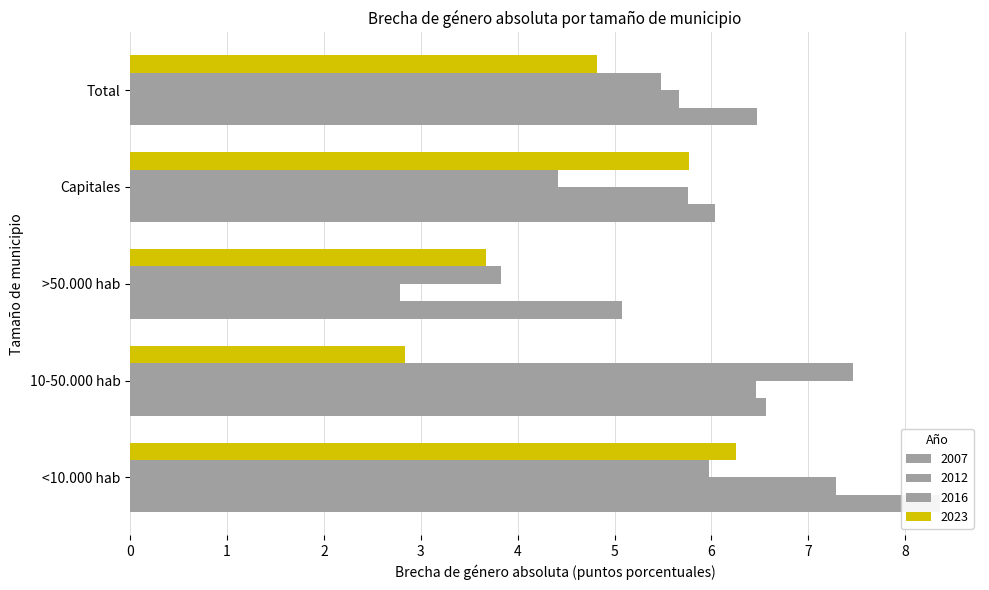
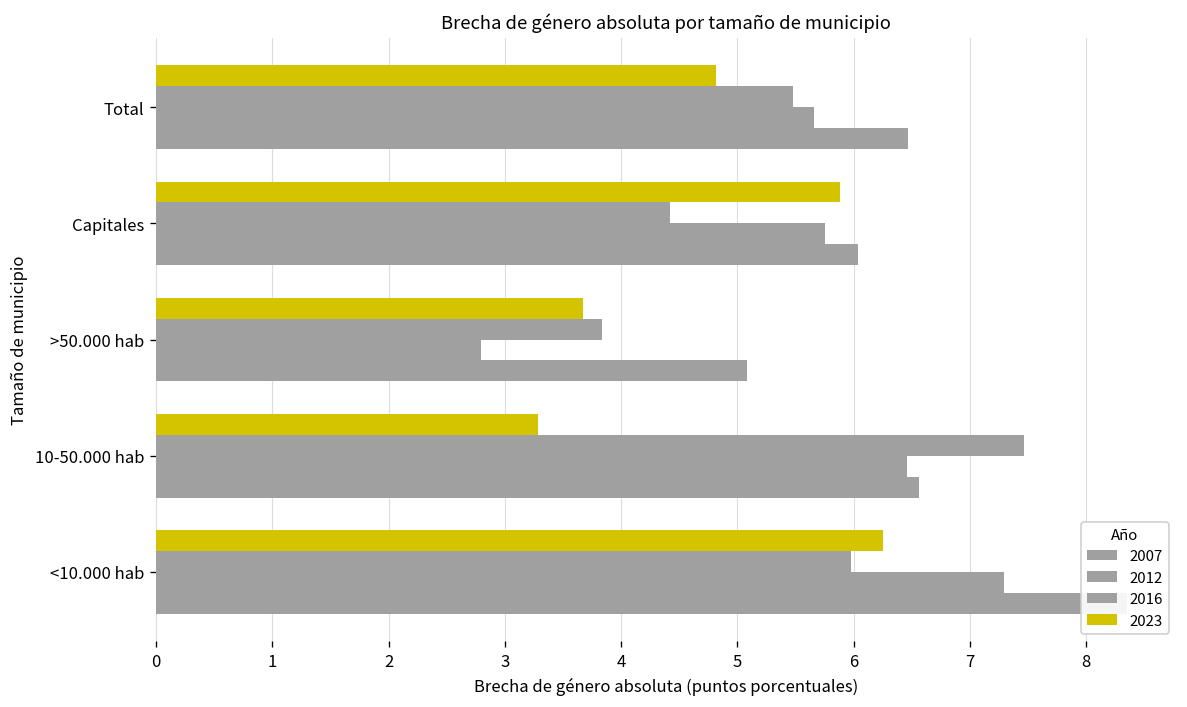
2023, Capitales: 5.8 -> 5.9
2023, 10-50.000 hab: 2.8 -> 3.3
